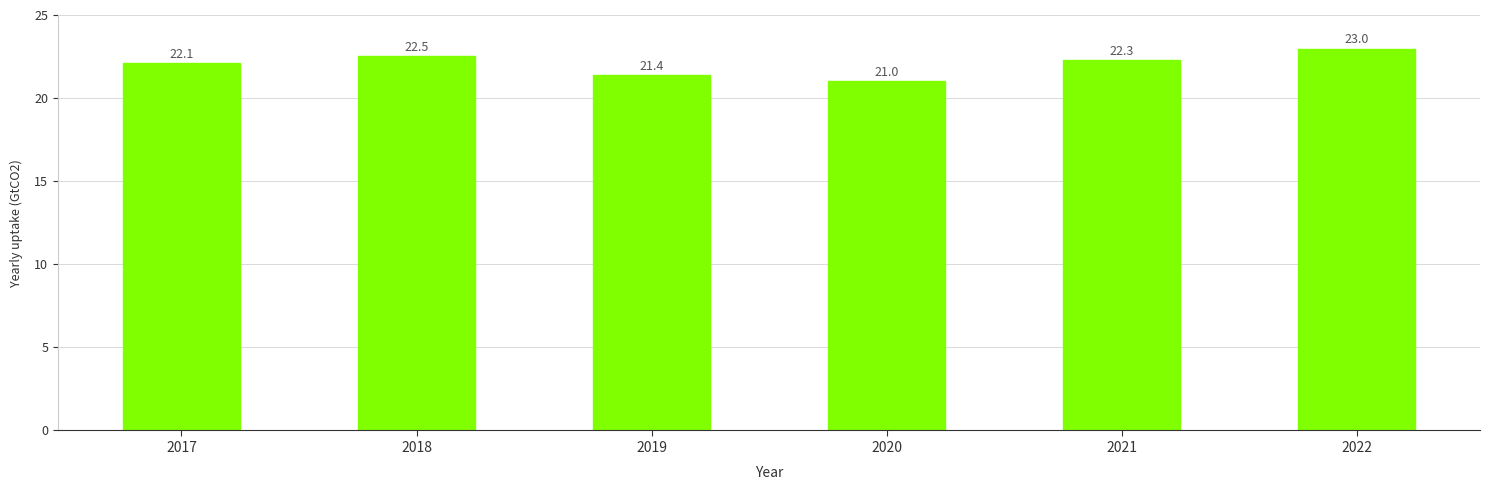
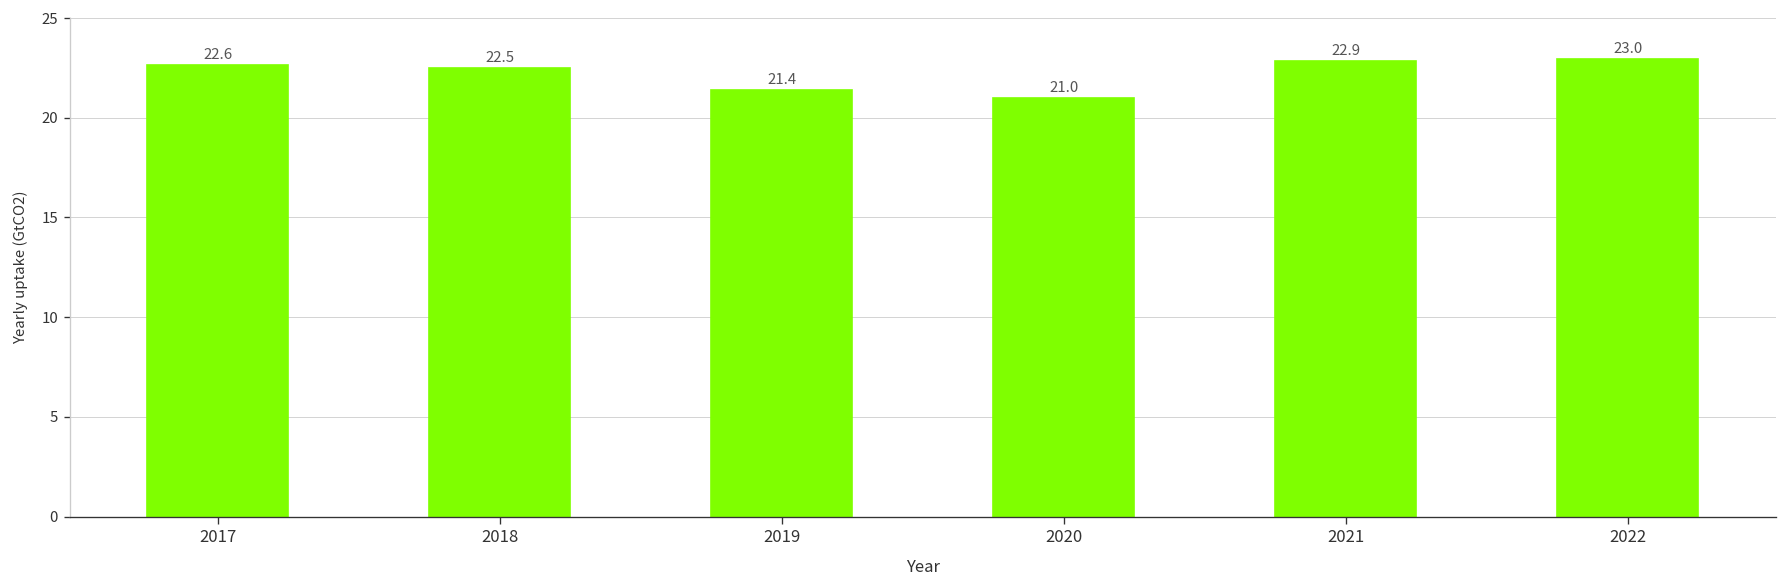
2017: 22.1 -> 22.6
2021: 22.3 -> 22.9
